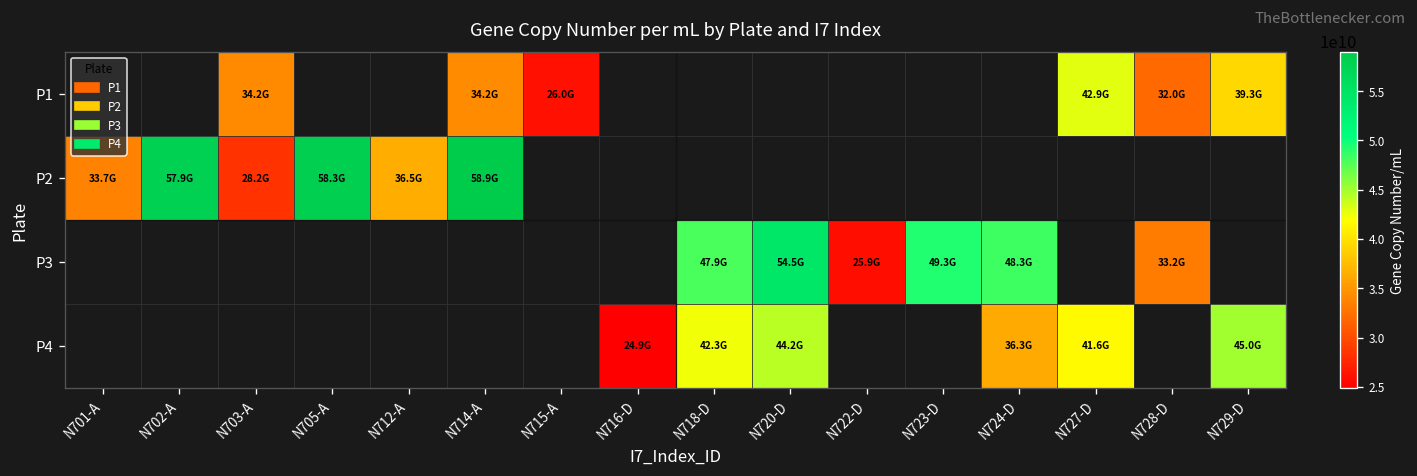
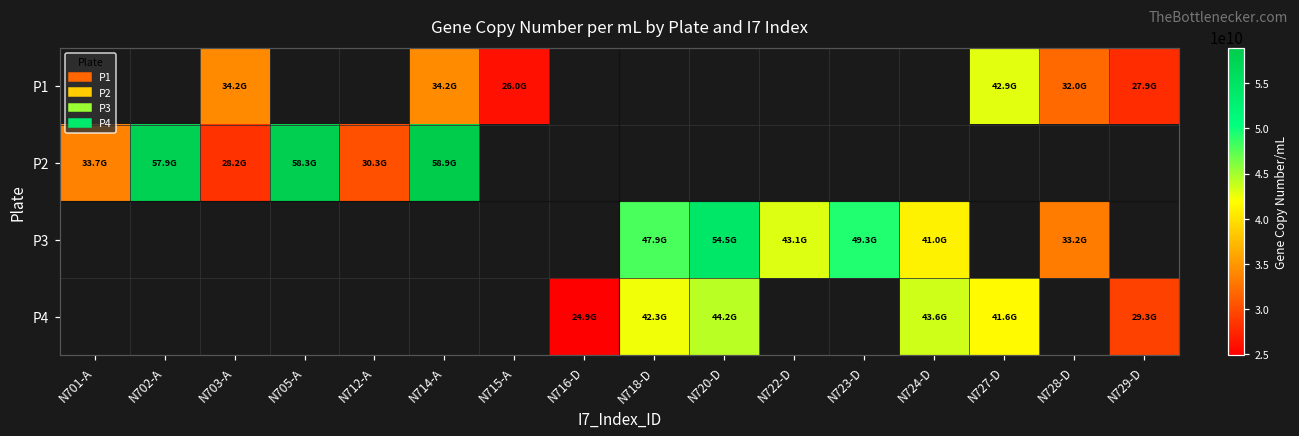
P1, N729-D: 39.3G -> 27.9G
P2, N712-A: 36.5G -> 30.3G
P3, N722-D: 25.9G -> 43.1G
P3, N724-D: 48.3G -> 41.0G
P4, N724-D: 36.3G -> 43.6G
P4, N729-D: 45.0G -> 29.3G
